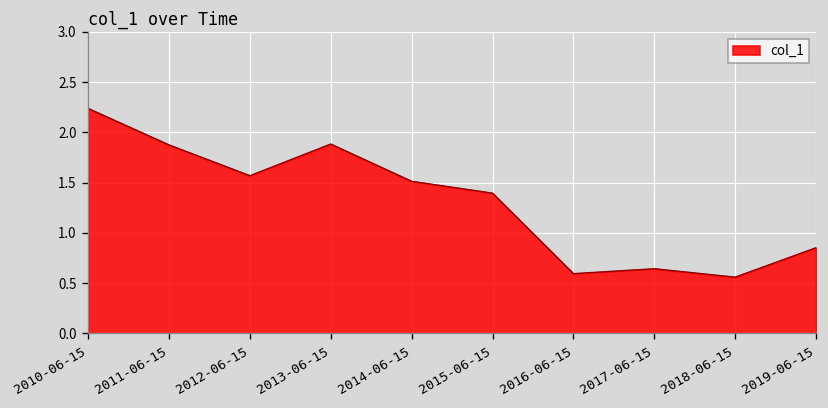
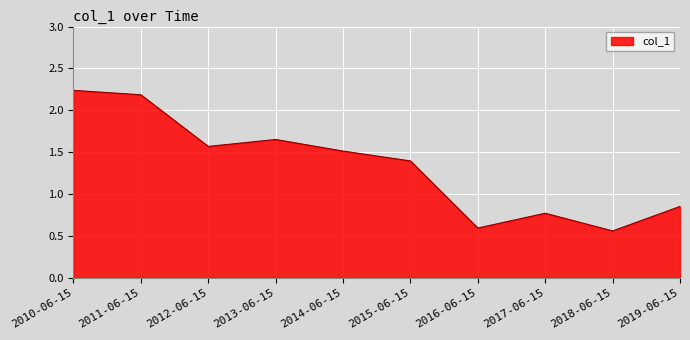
2011-06-15: 1.9 -> 2.2
2013-06-15: 1.9 -> 1.7
2017-06-15: 0.6 -> 0.8
